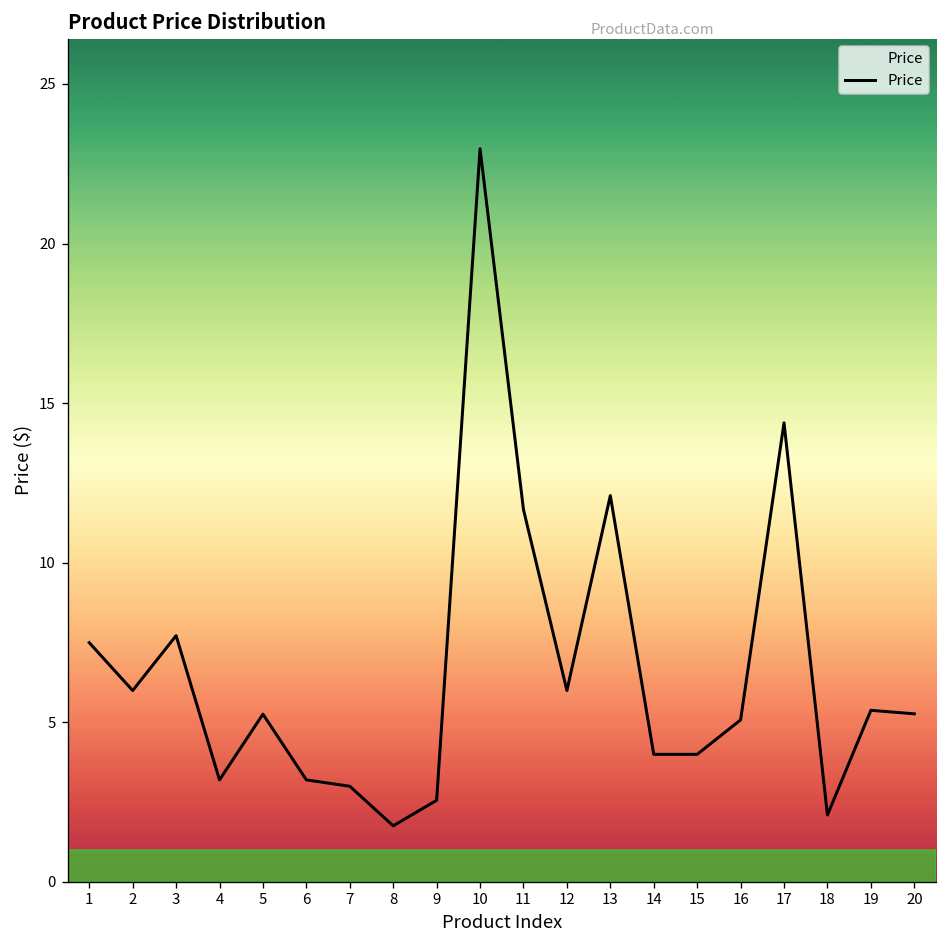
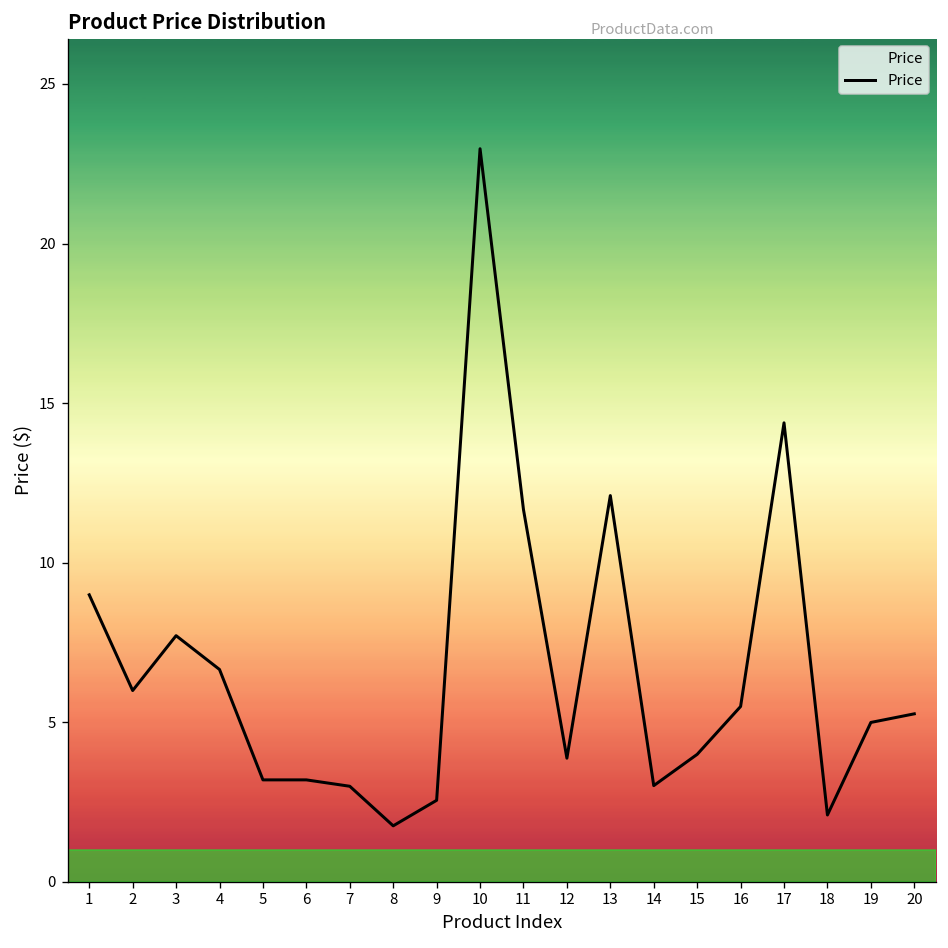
1: 7.5 -> 9.0
4: 3.2 -> 6.7
5: 5.3 -> 3.2
12: 6.0 -> 3.9
14: 4.0 -> 3.0
16: 5.1 -> 5.5
19: 5.4 -> 5.0
